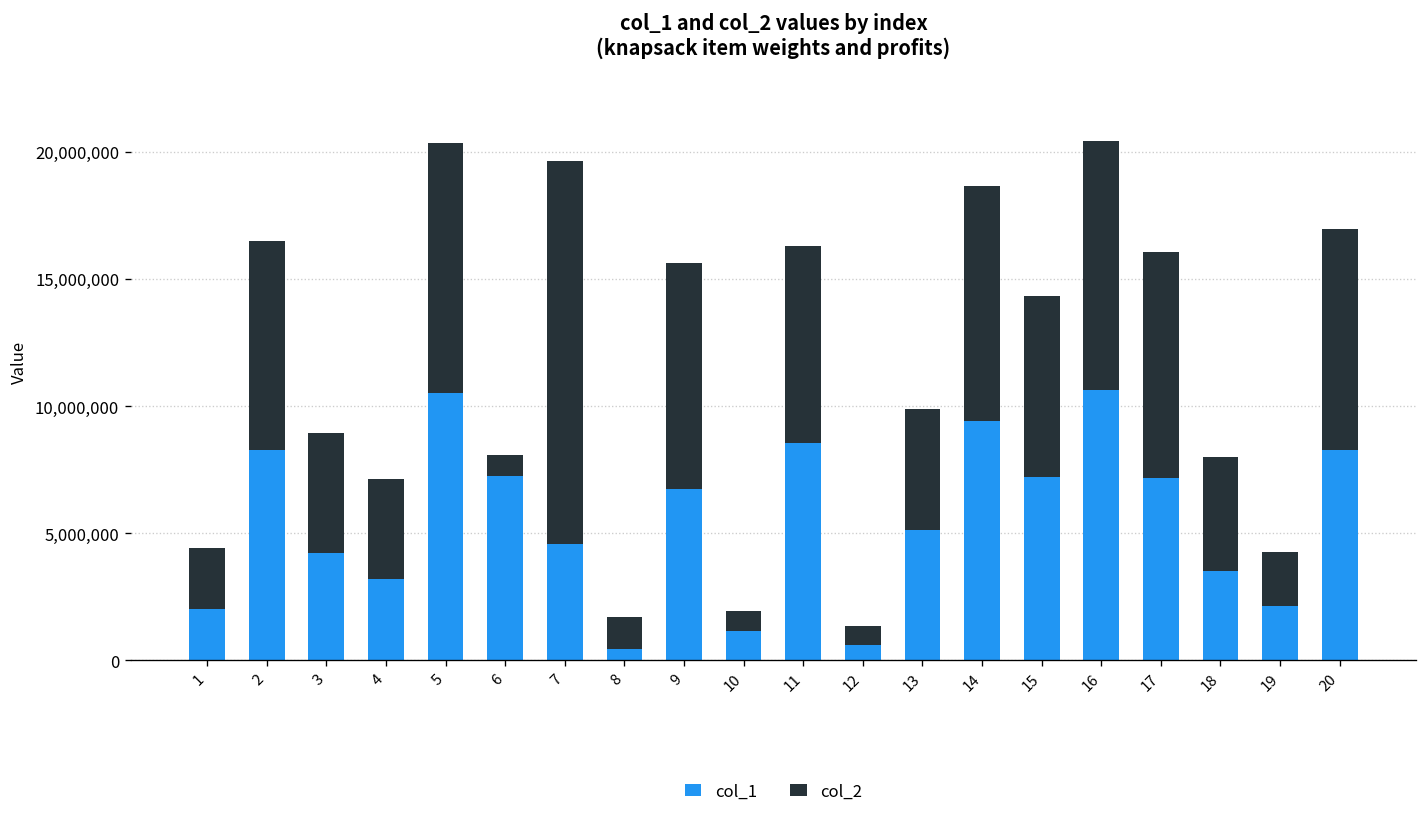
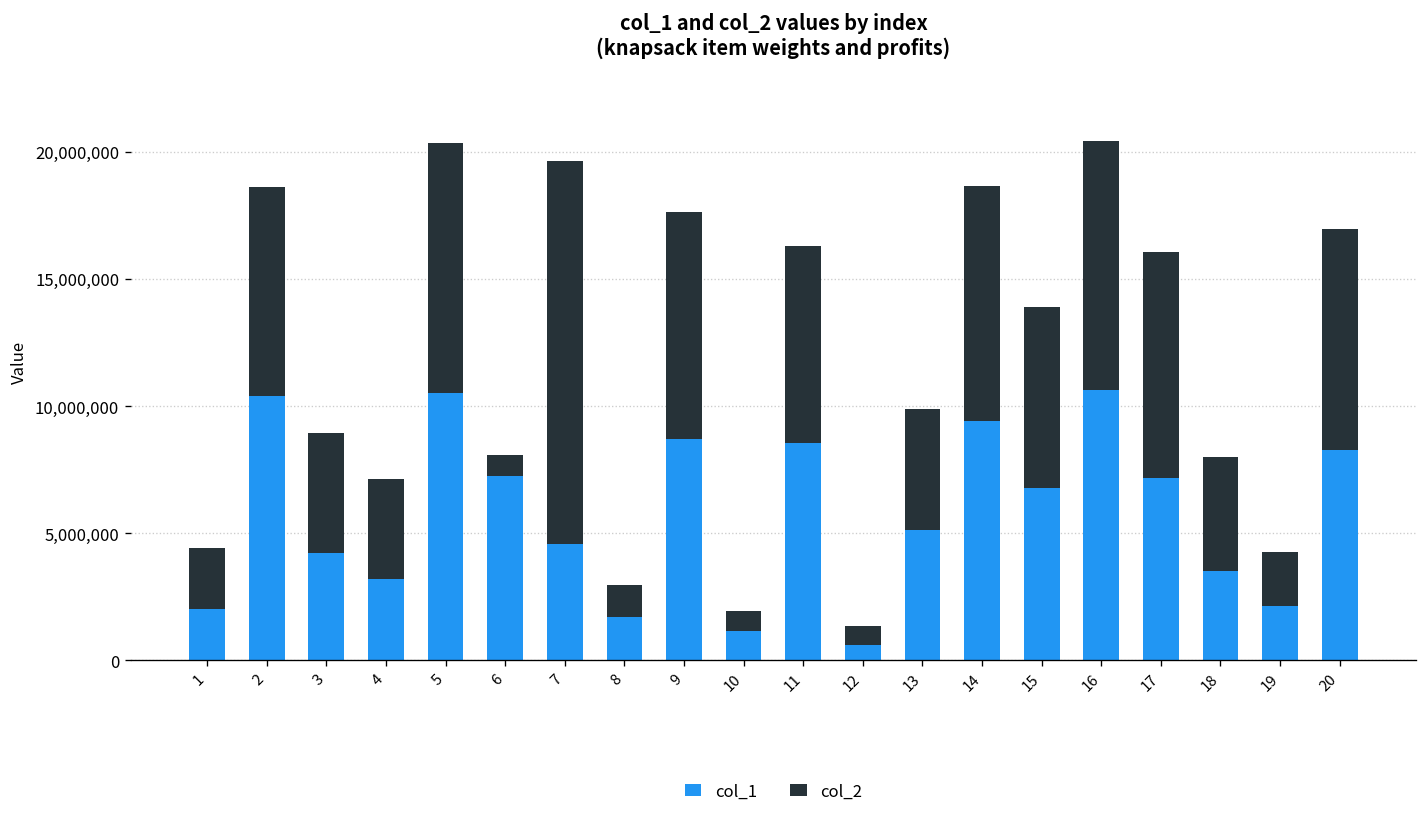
col_1, 2: 8,200,000 -> 10,400,000
col_1, 8: 400,000 -> 1,700,000
col_1, 9: 6,700,000 -> 8,700,000
col_1, 15: 7,200,000 -> 6,800,000
